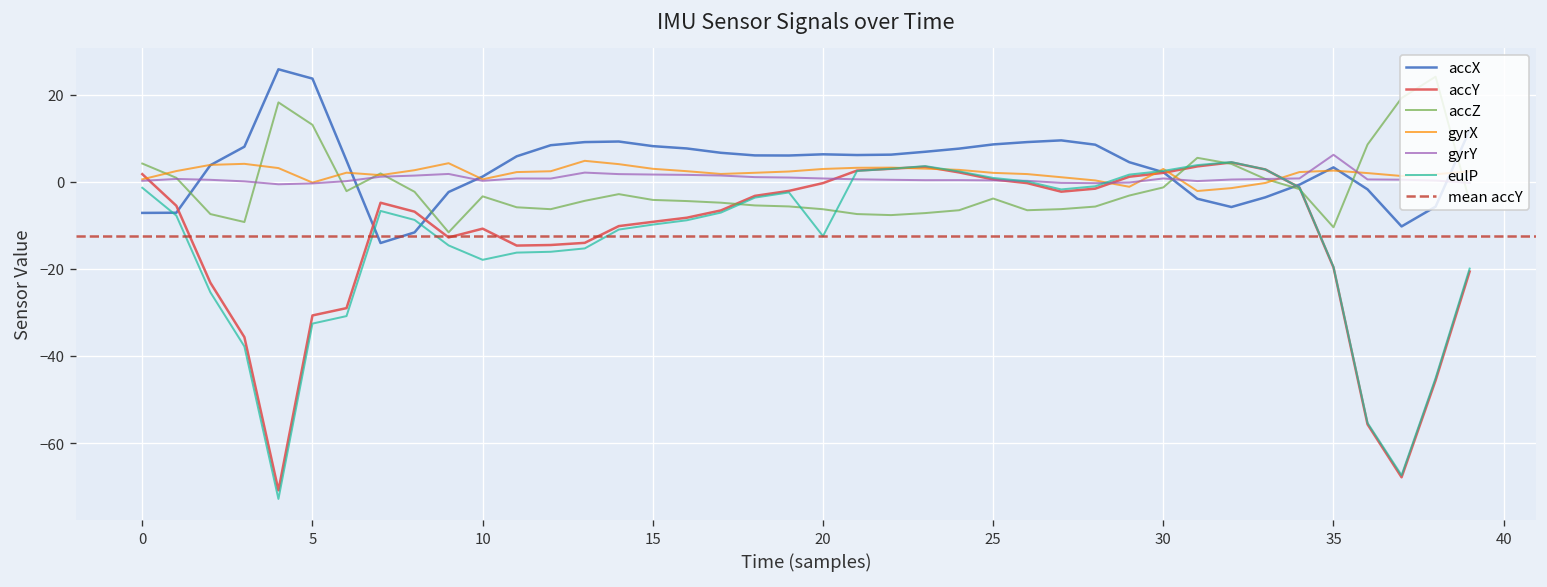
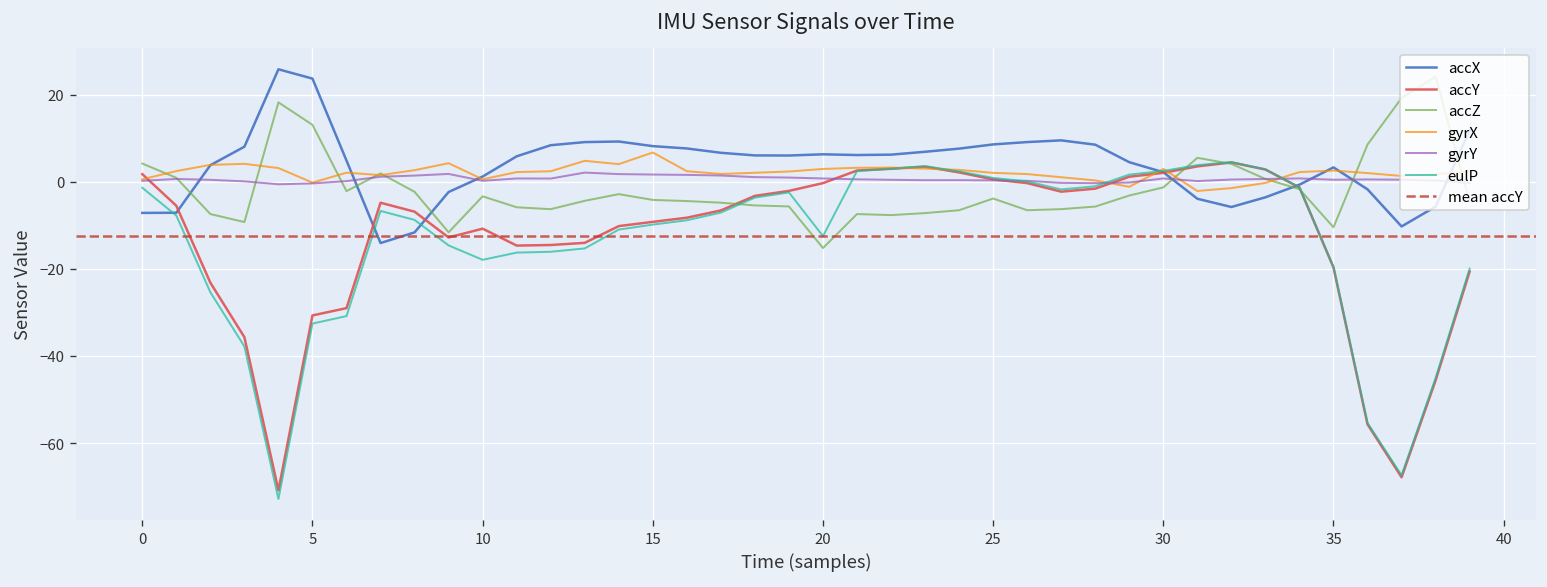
gyrX, 15: 3 -> 7
accZ, 20: -6 -> -15
gyrY, 35: 6 -> 1
